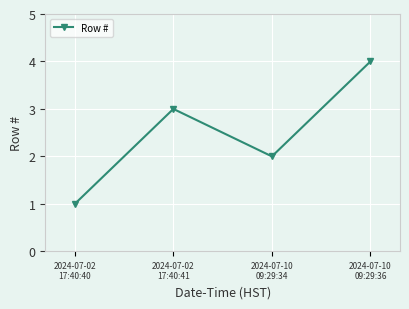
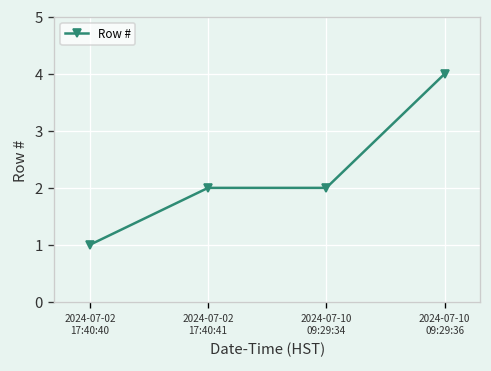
2024-07-02 17:40:41: 3 -> 2
